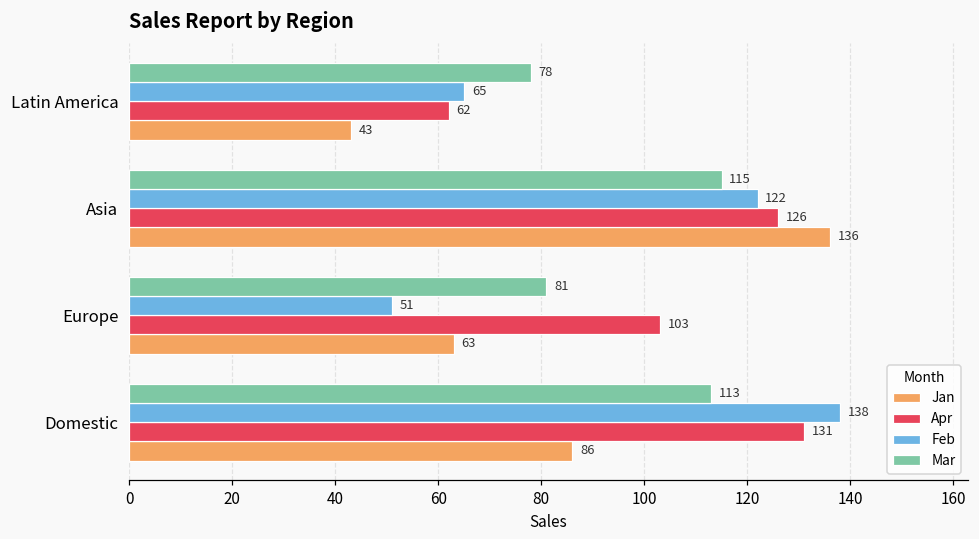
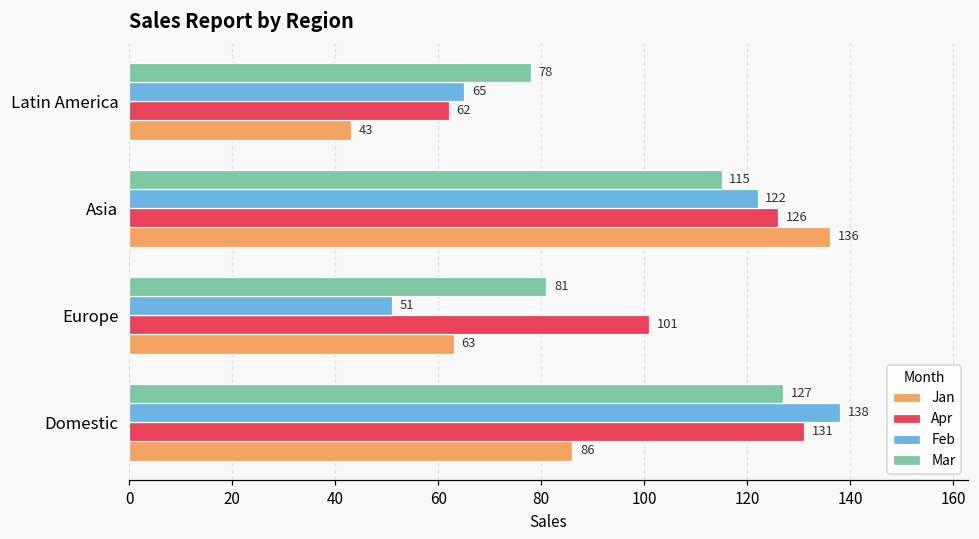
Apr, Europe: 103 -> 101
Mar, Domestic: 113 -> 127
